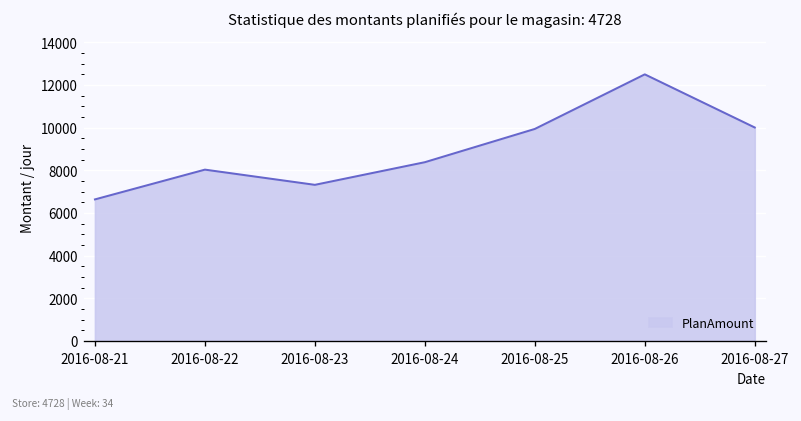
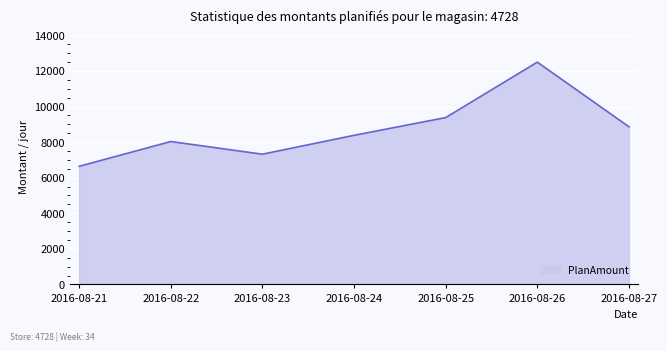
2016-08-25: 9900 -> 9400
2016-08-27: 10000 -> 8900
